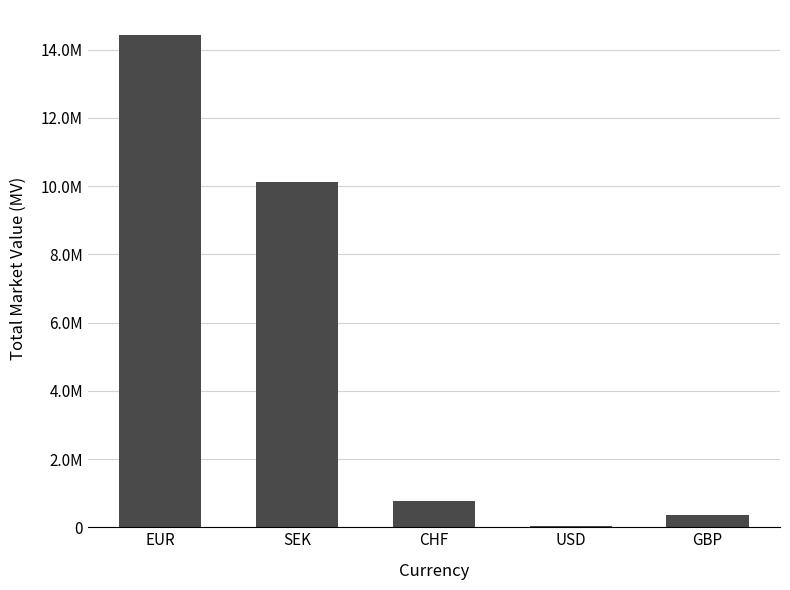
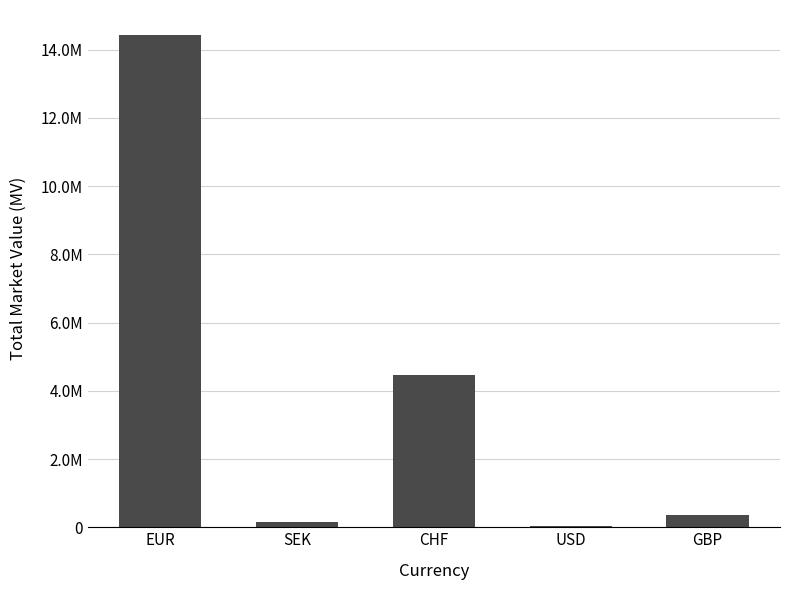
SEK: 10100000 -> 200000
CHF: 800000 -> 4400000
